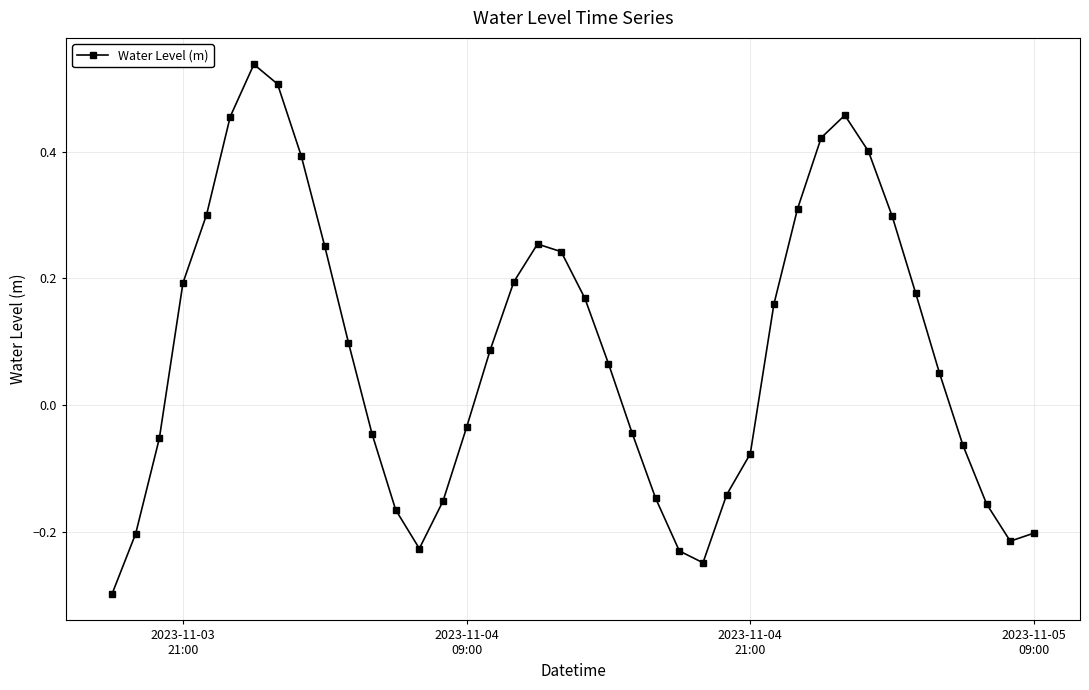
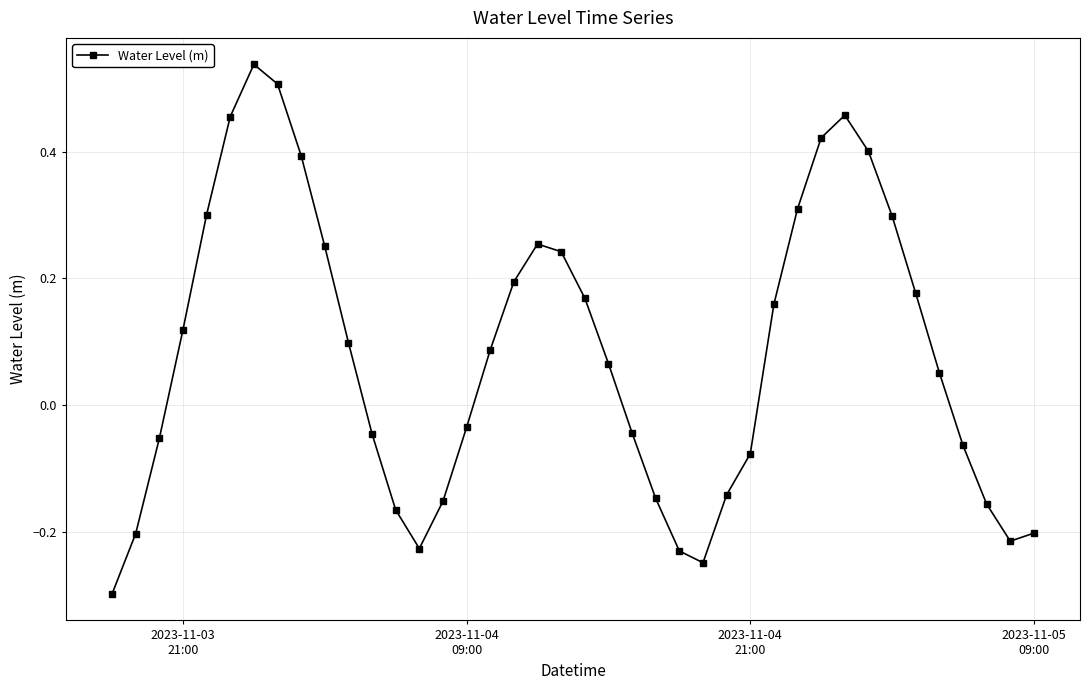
2023-11-03 21:00: 0.19 -> 0.12
